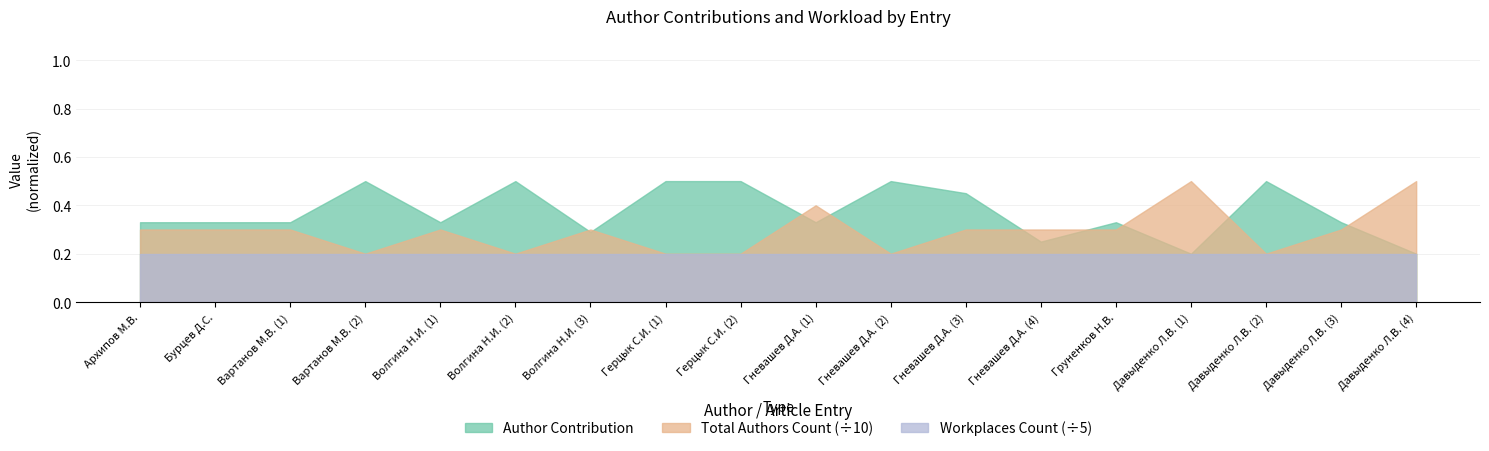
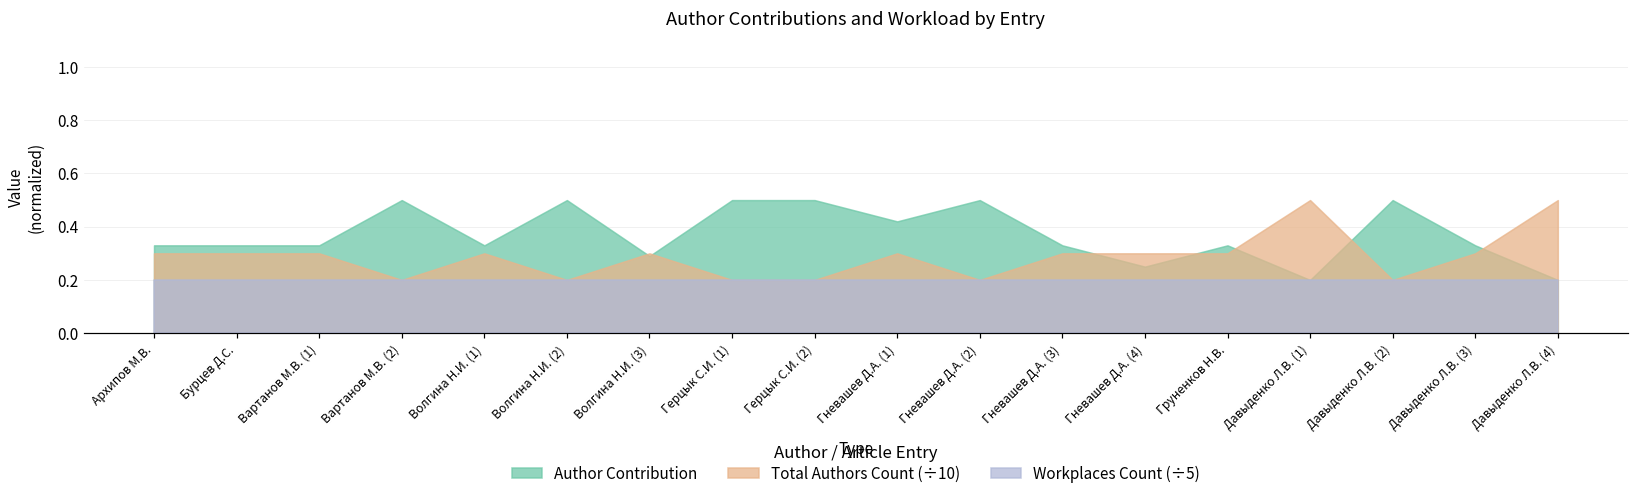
Author Contribution, Гневашев Д.А. (1): 0.33 -> 0.42
Total Authors Count (÷10), Гневашев Д.А. (1): 0.40 -> 0.30
Author Contribution, Гневашев Д.А. (3): 0.45 -> 0.33
